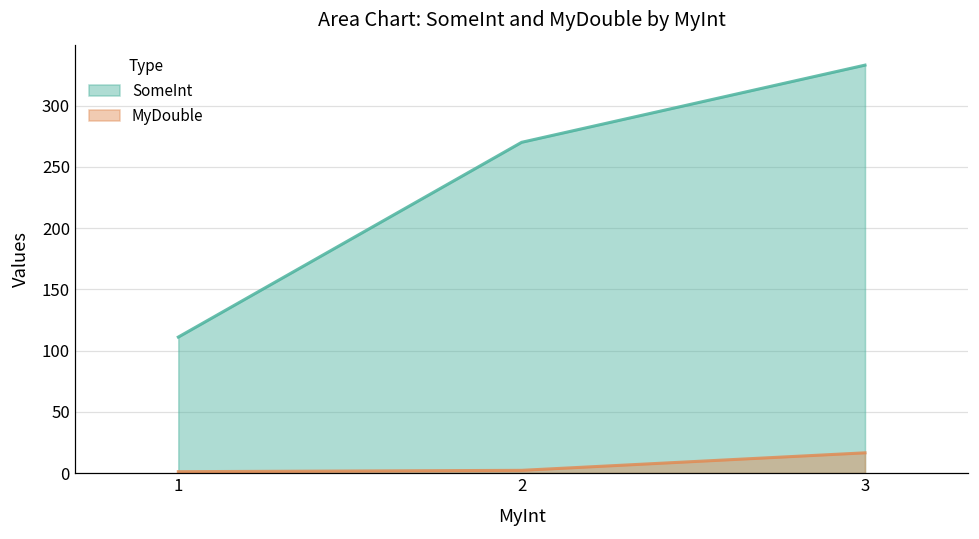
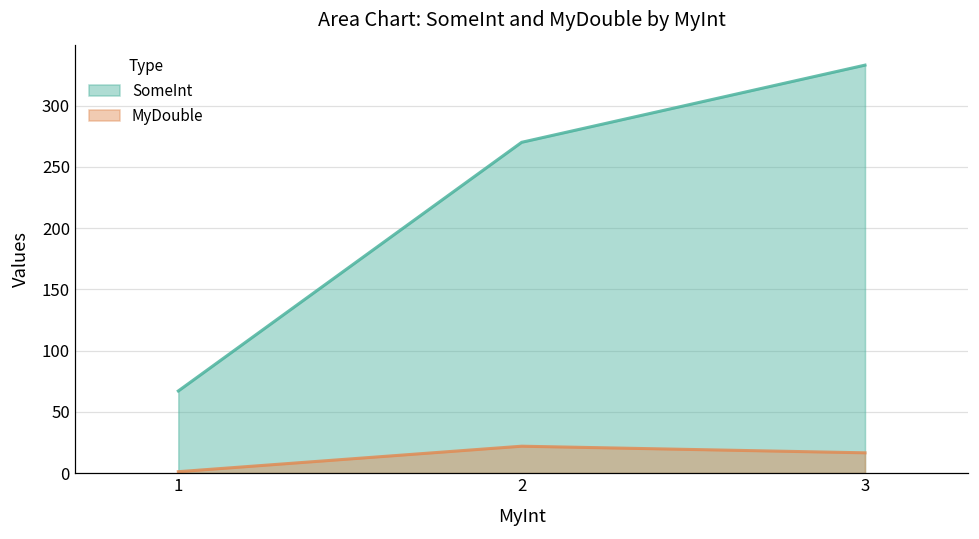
SomeInt, 1: 111 -> 67
MyDouble, 2: 2 -> 22
